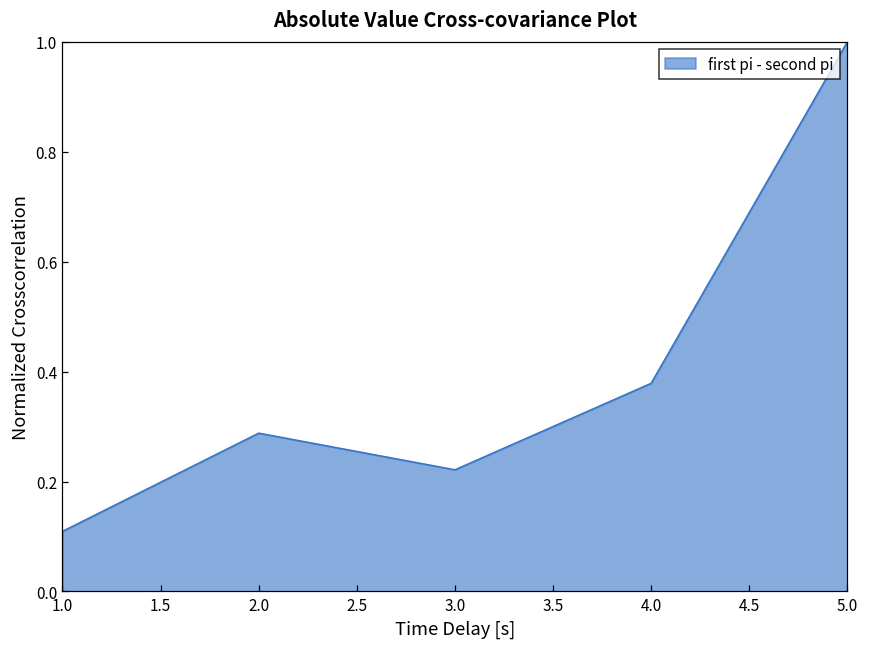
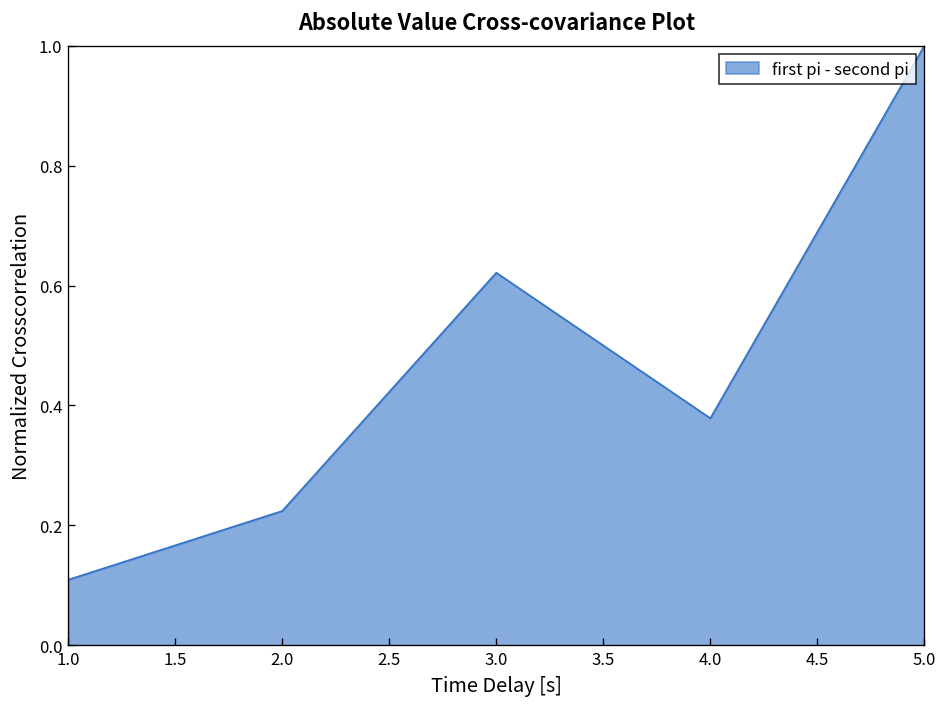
2.0: 0.29 -> 0.22
3.0: 0.22 -> 0.62
